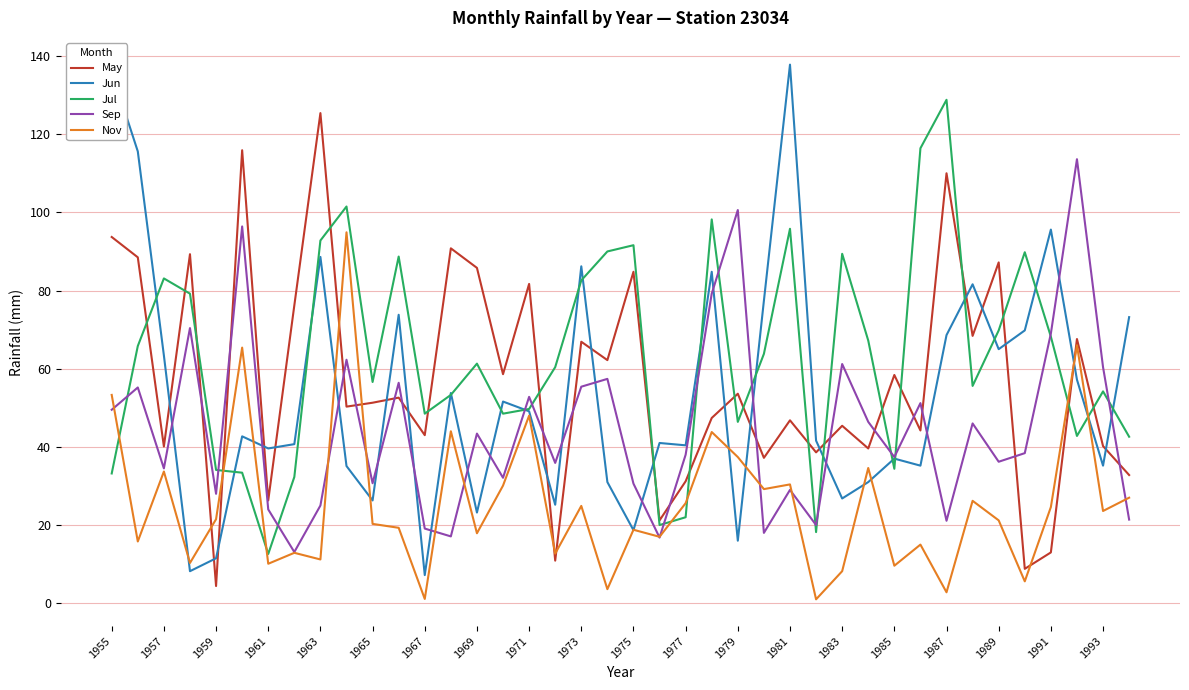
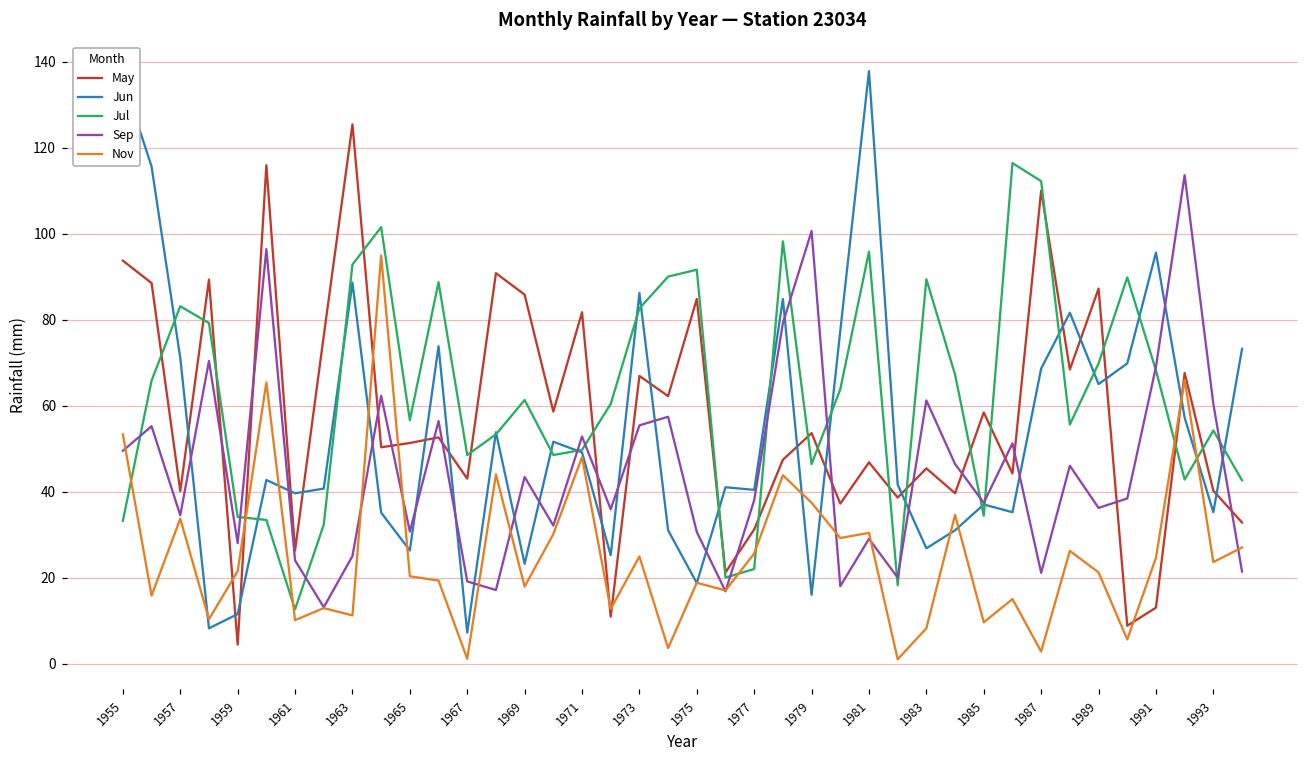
Jun, 1957: 63 -> 71
Jul, 1987: 129 -> 112
